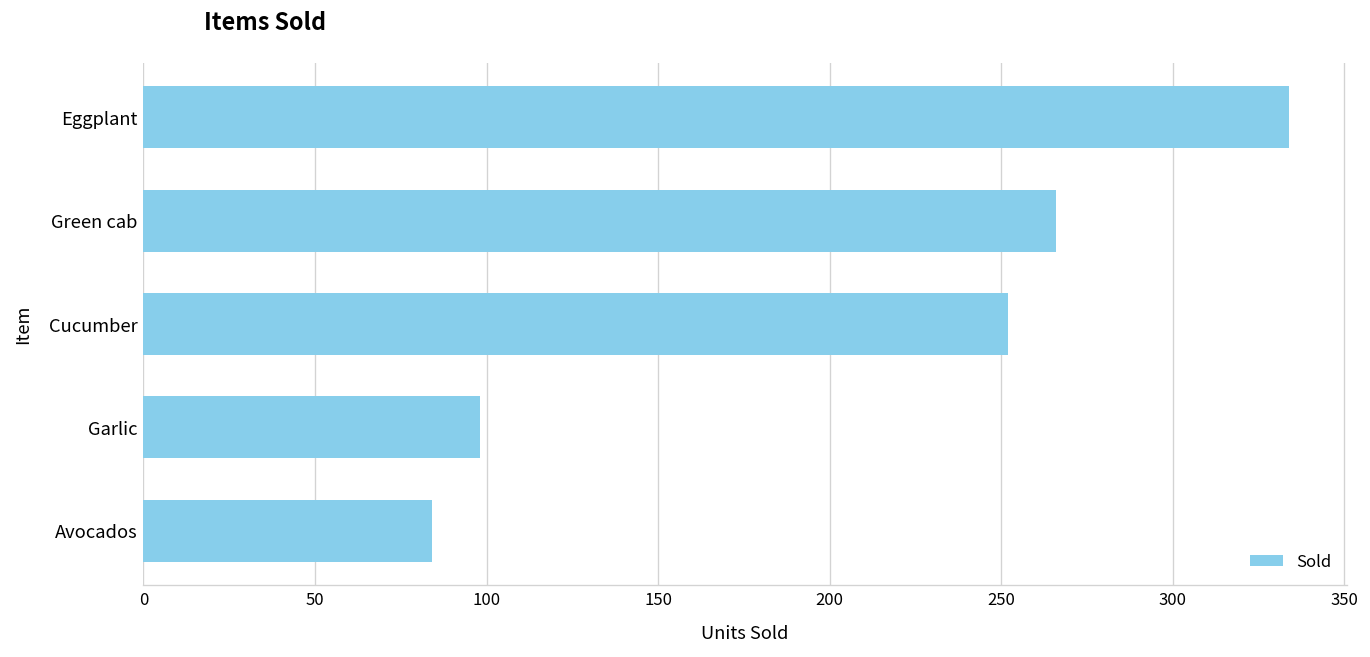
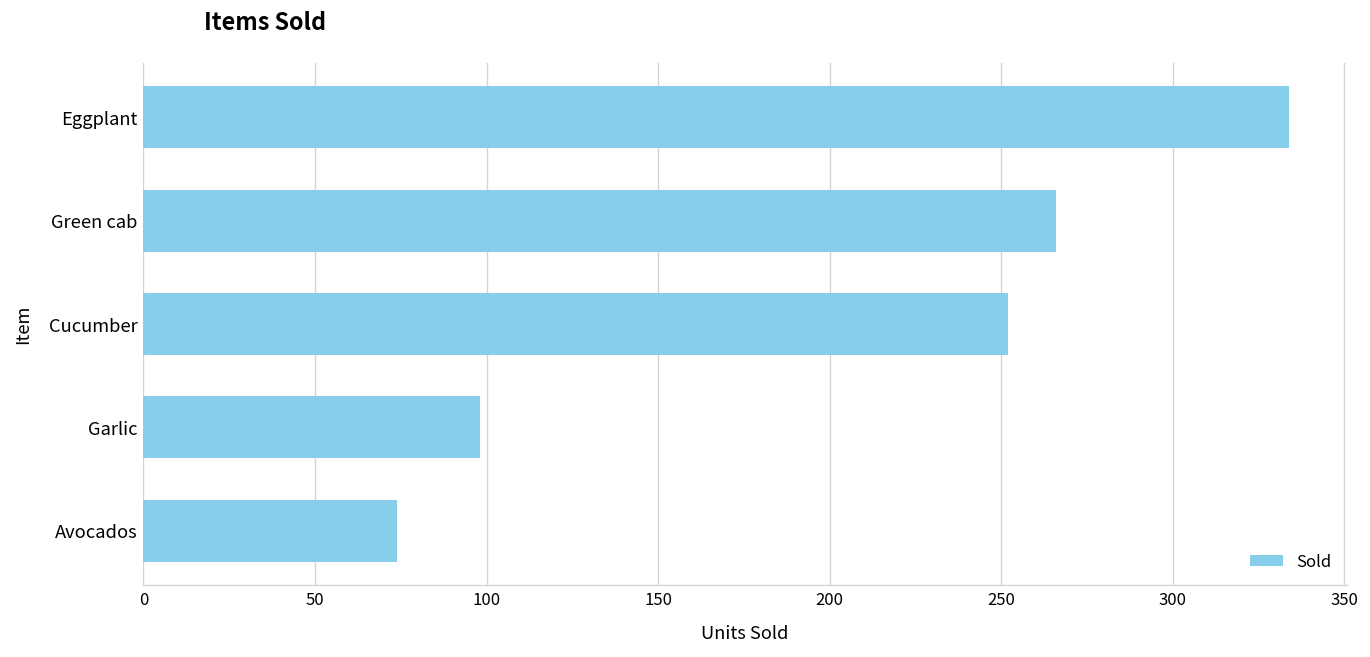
Avocados: 84 -> 74
